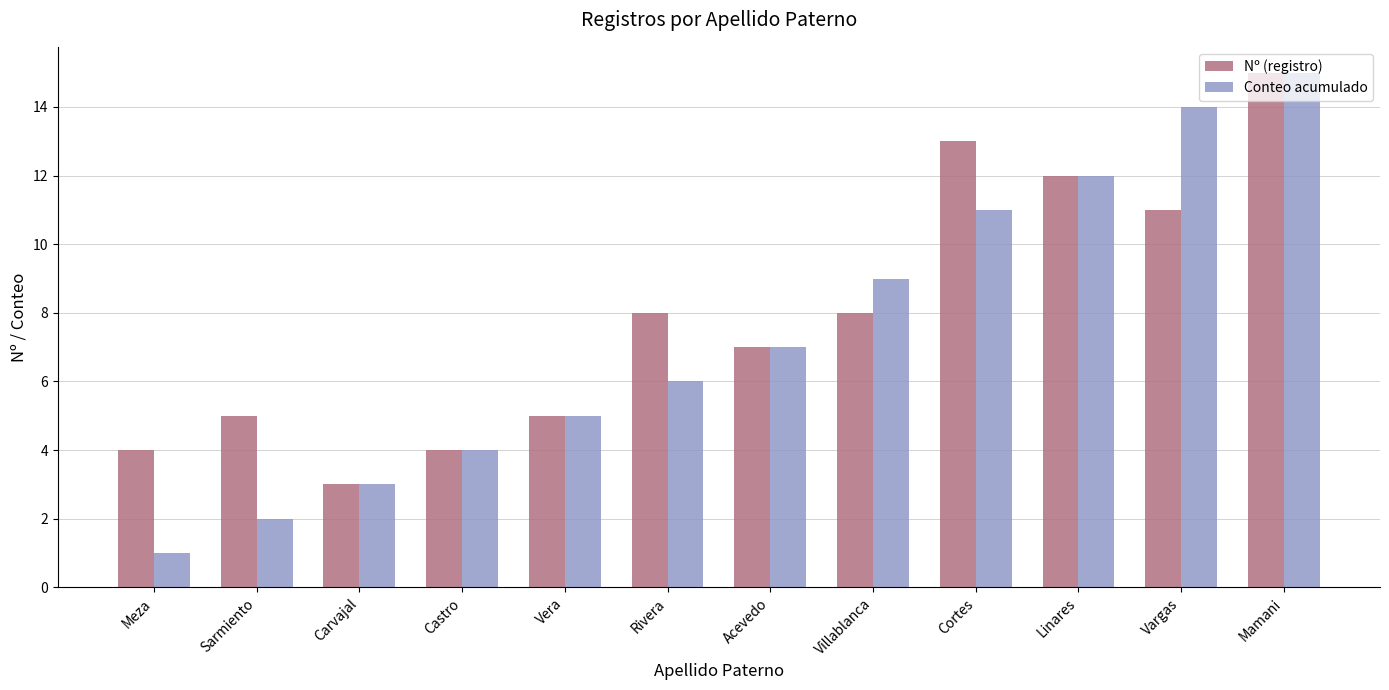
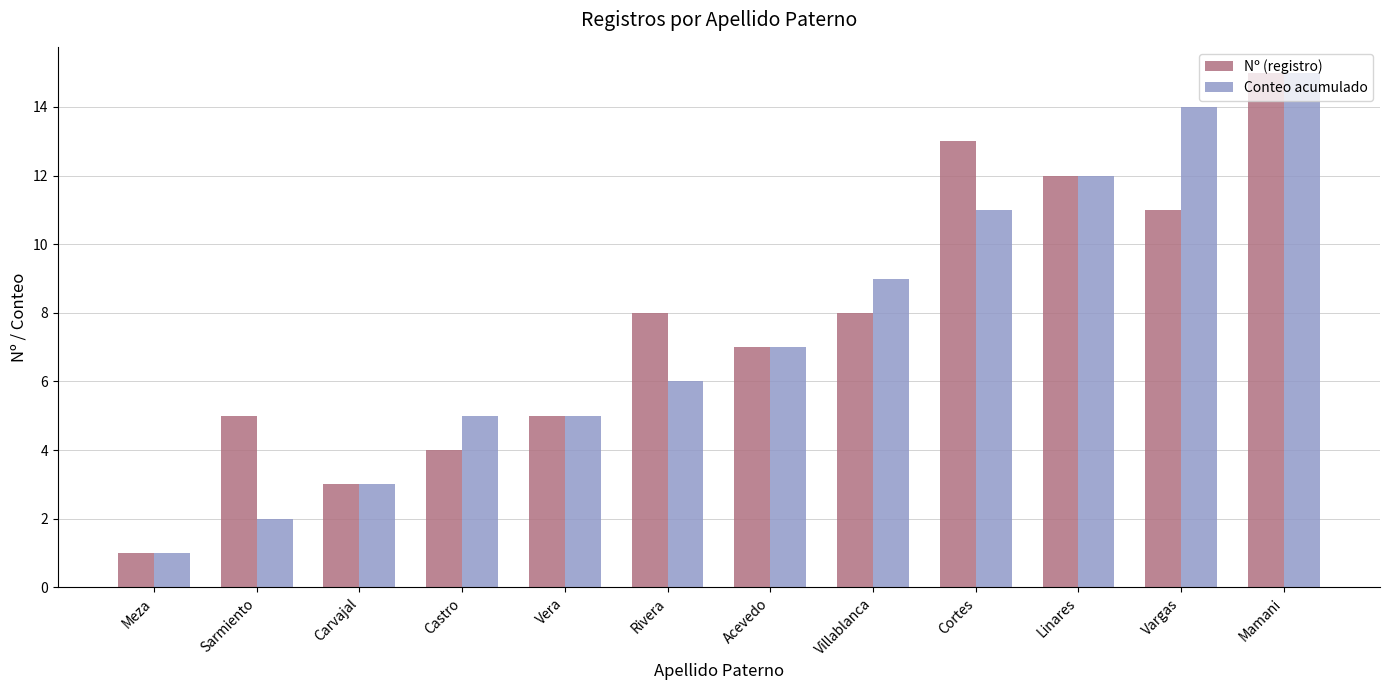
Nº (registro), Meza: 4 -> 1
Conteo acumulado, Castro: 4 -> 5
